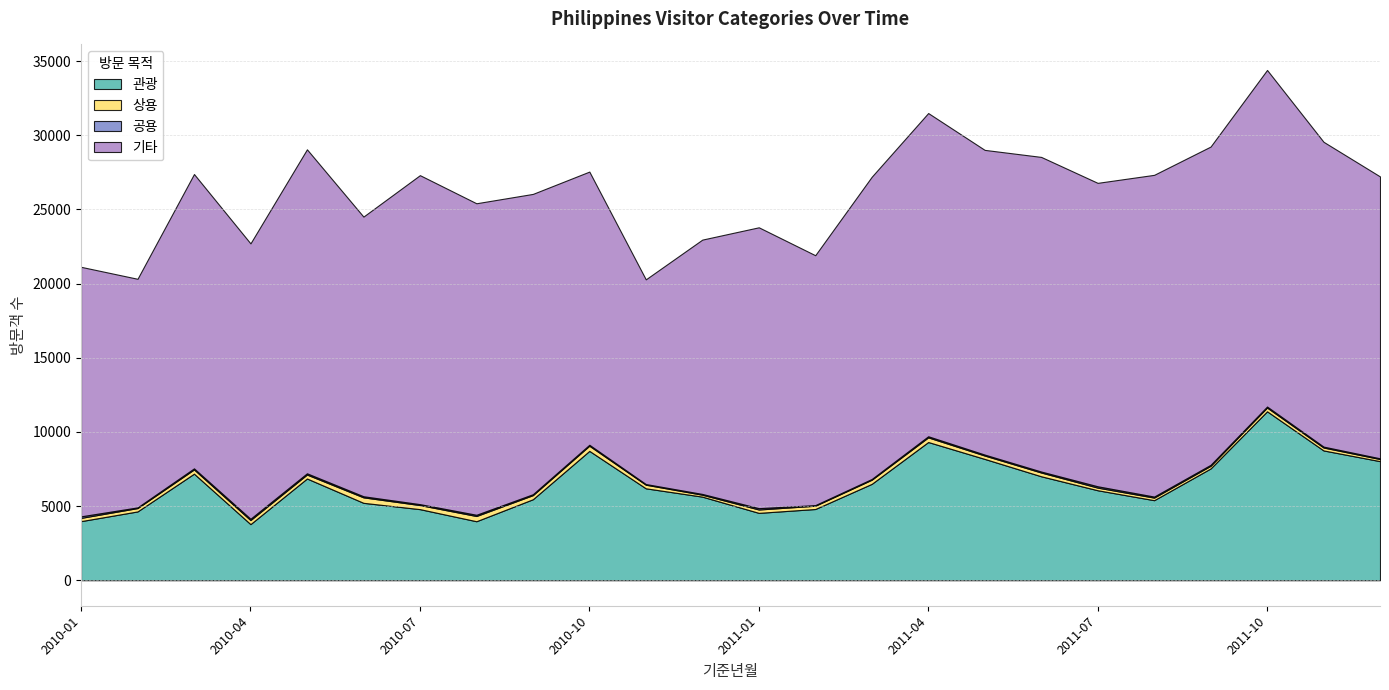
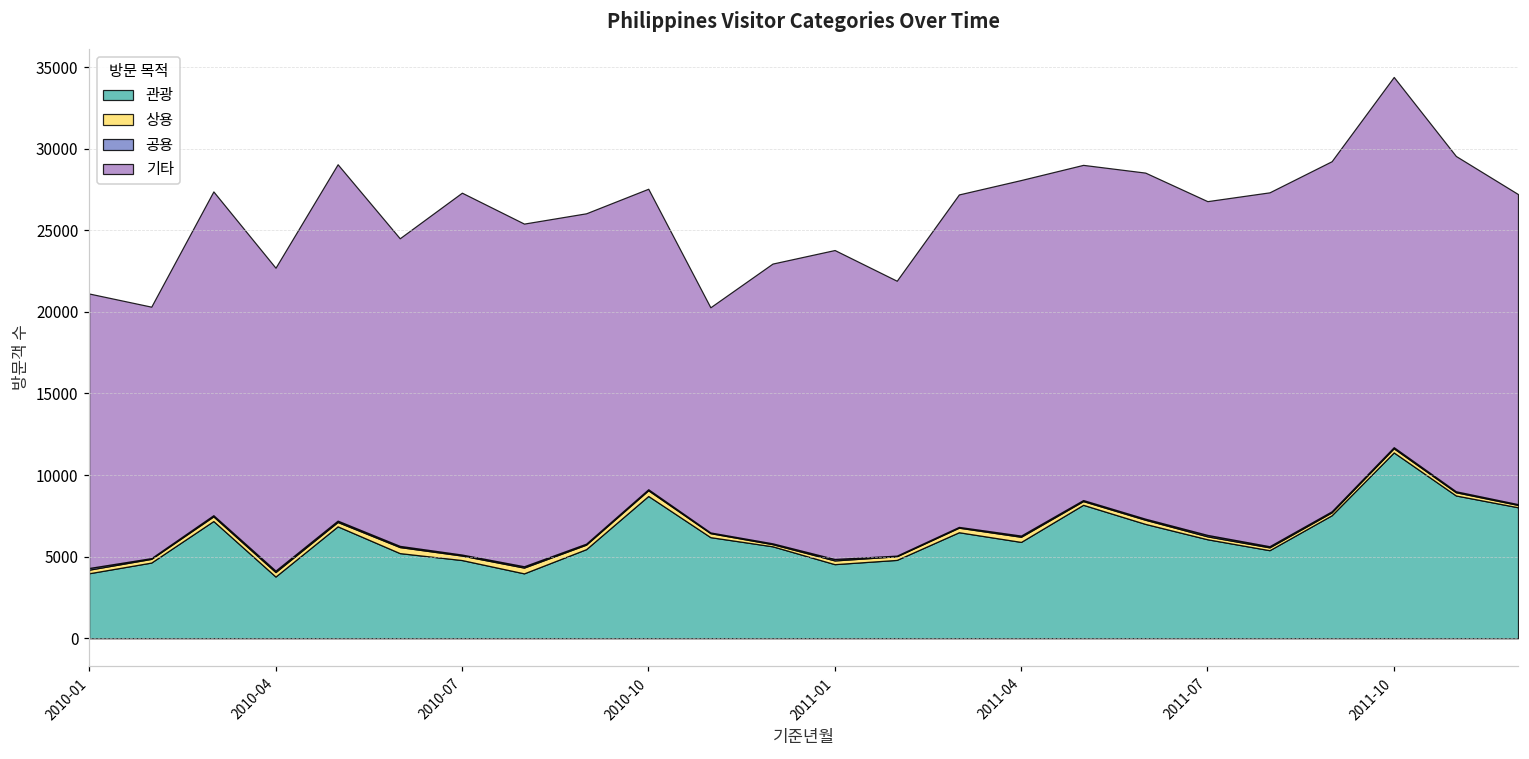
관광, 2011-04: 9300 -> 5900
